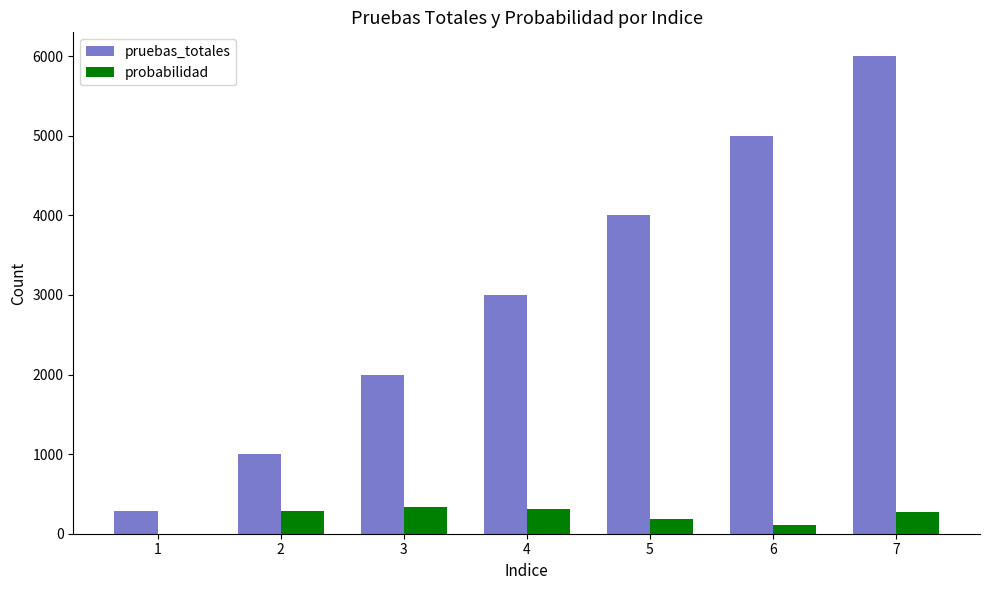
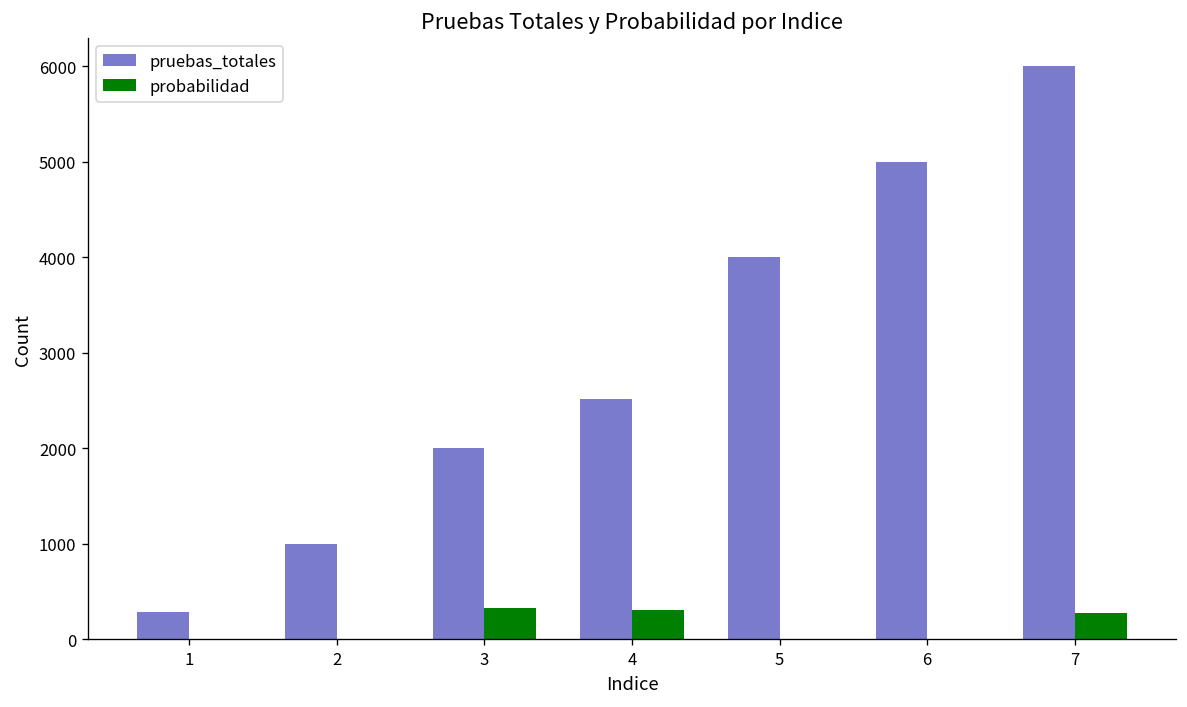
probabilidad, 2: 300 -> 0
pruebas_totales, 4: 3000 -> 2500
probabilidad, 5: 200 -> 0
probabilidad, 6: 100 -> 0
